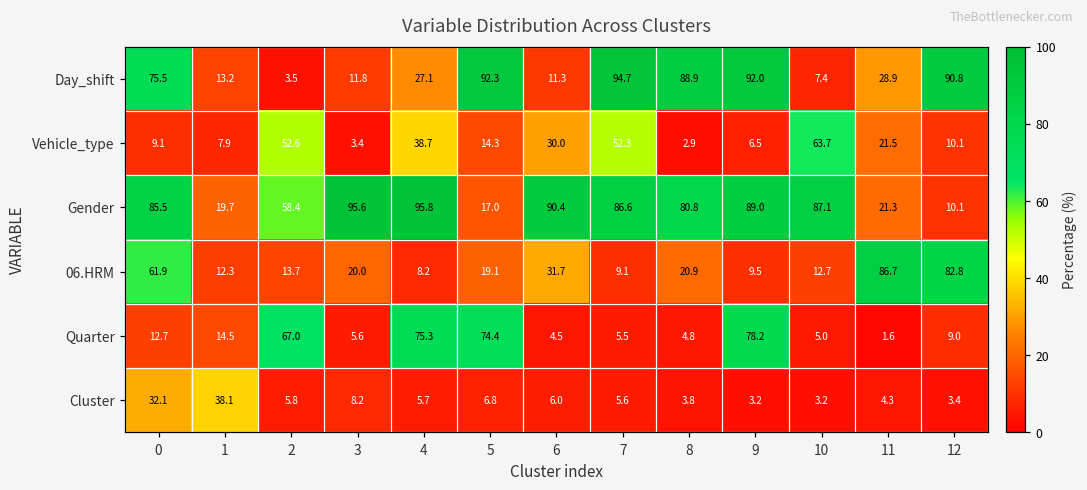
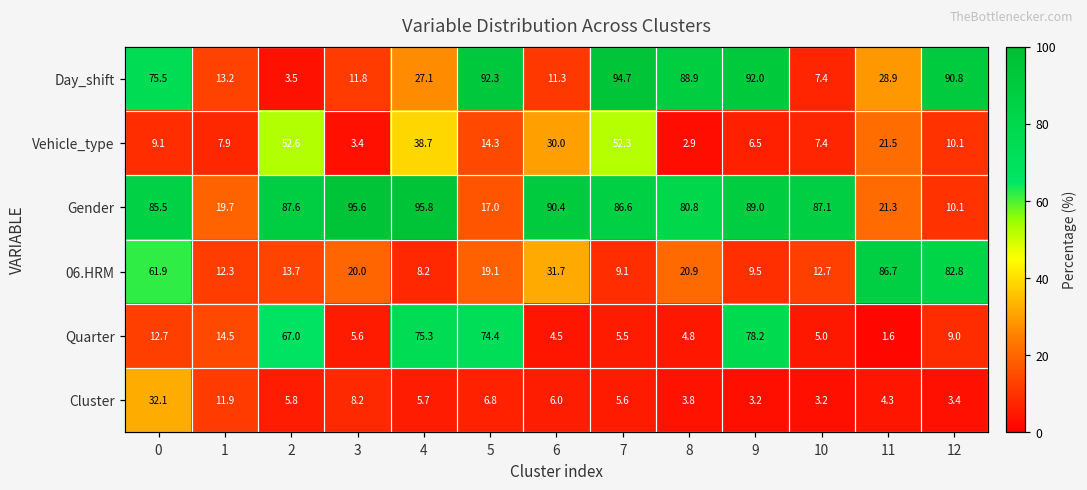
Vehicle_type, 10: 63.7 -> 7.4
Gender, 2: 58.4 -> 87.6
Cluster, 1: 38.1 -> 11.9
